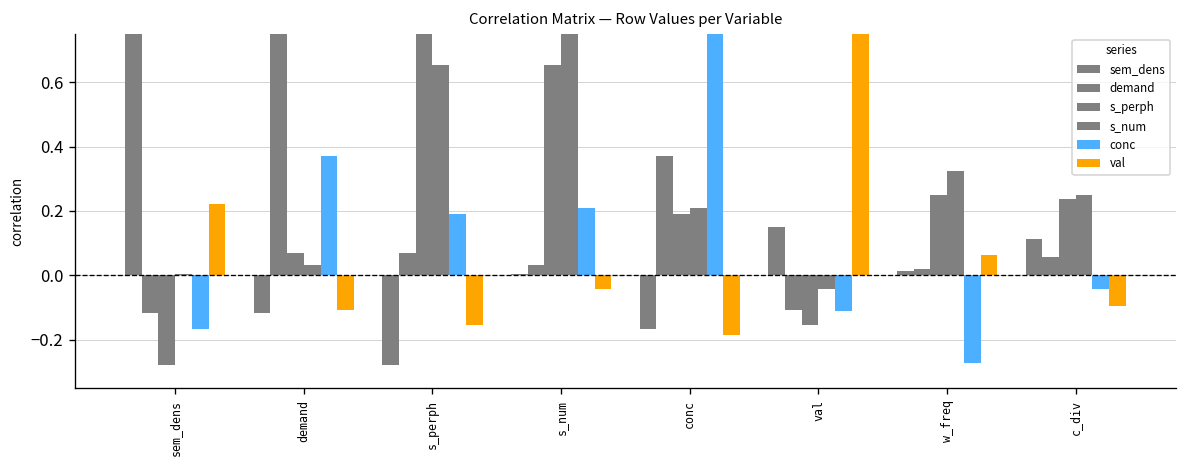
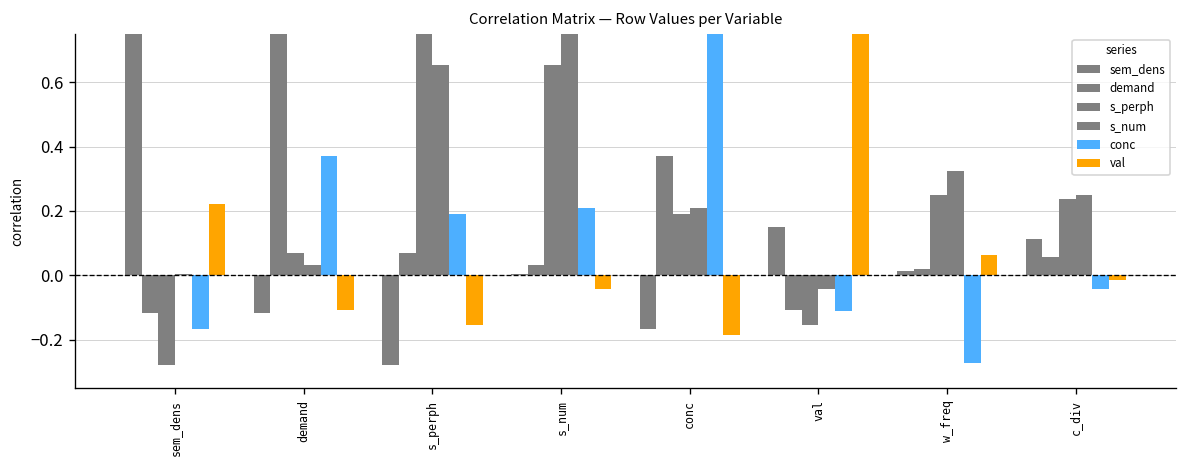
val, c_div: -0.10 -> -0.02
